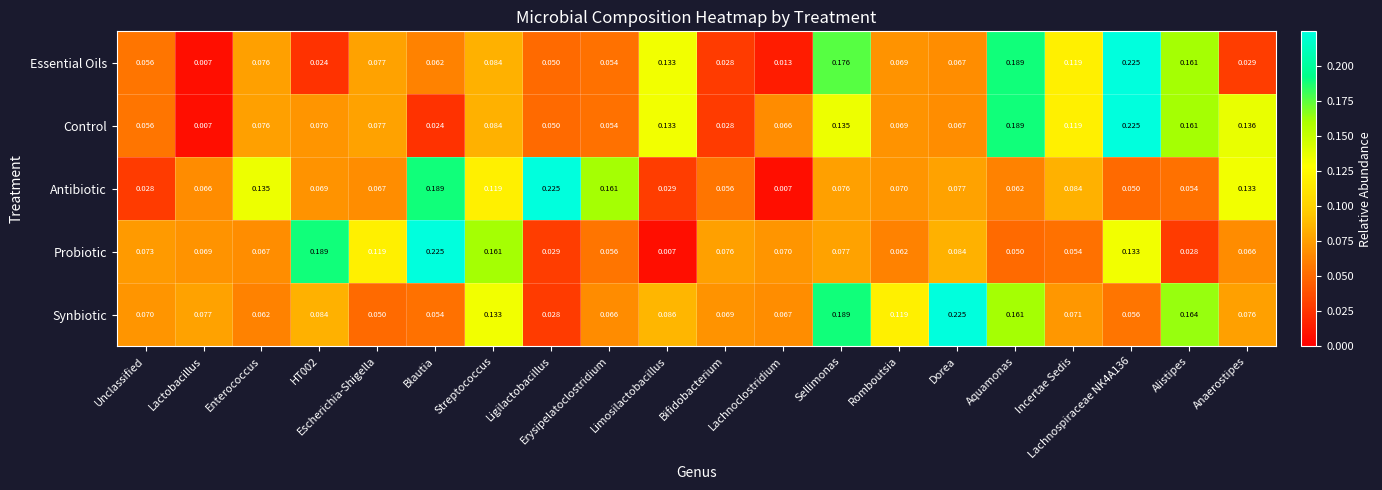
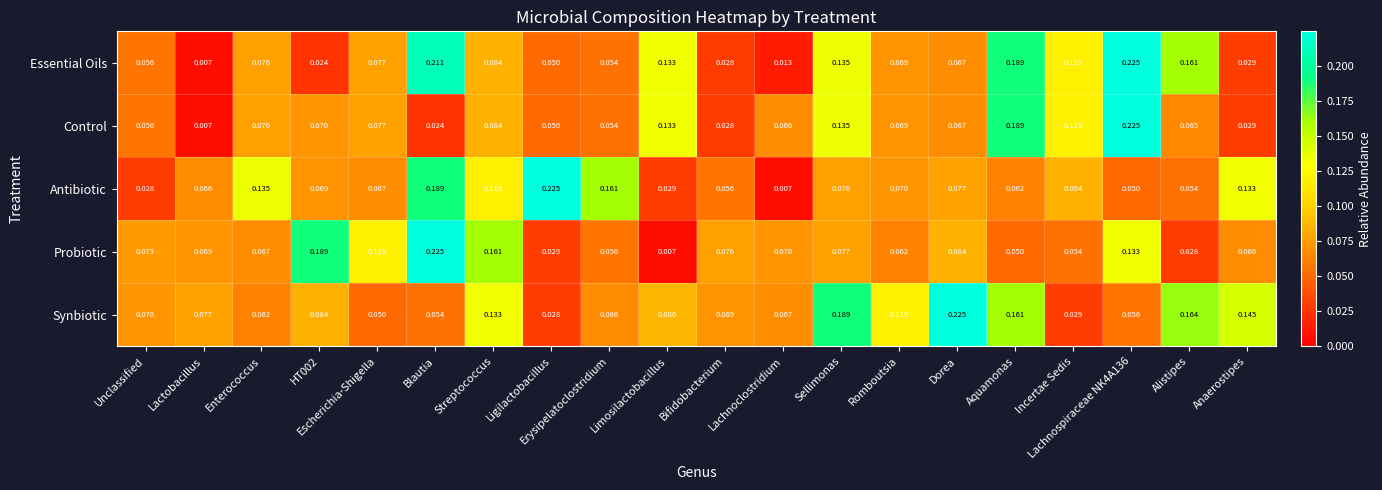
Essential Oils, Blautia: 0.062 -> 0.211
Essential Oils, Sellimonas: 0.176 -> 0.135
Control, Alistipes: 0.161 -> 0.065
Control, Anaerostipes: 0.136 -> 0.029
Synbiotic, Incertae Sedis: 0.071 -> 0.029
Synbiotic, Anaerostipes: 0.076 -> 0.145
